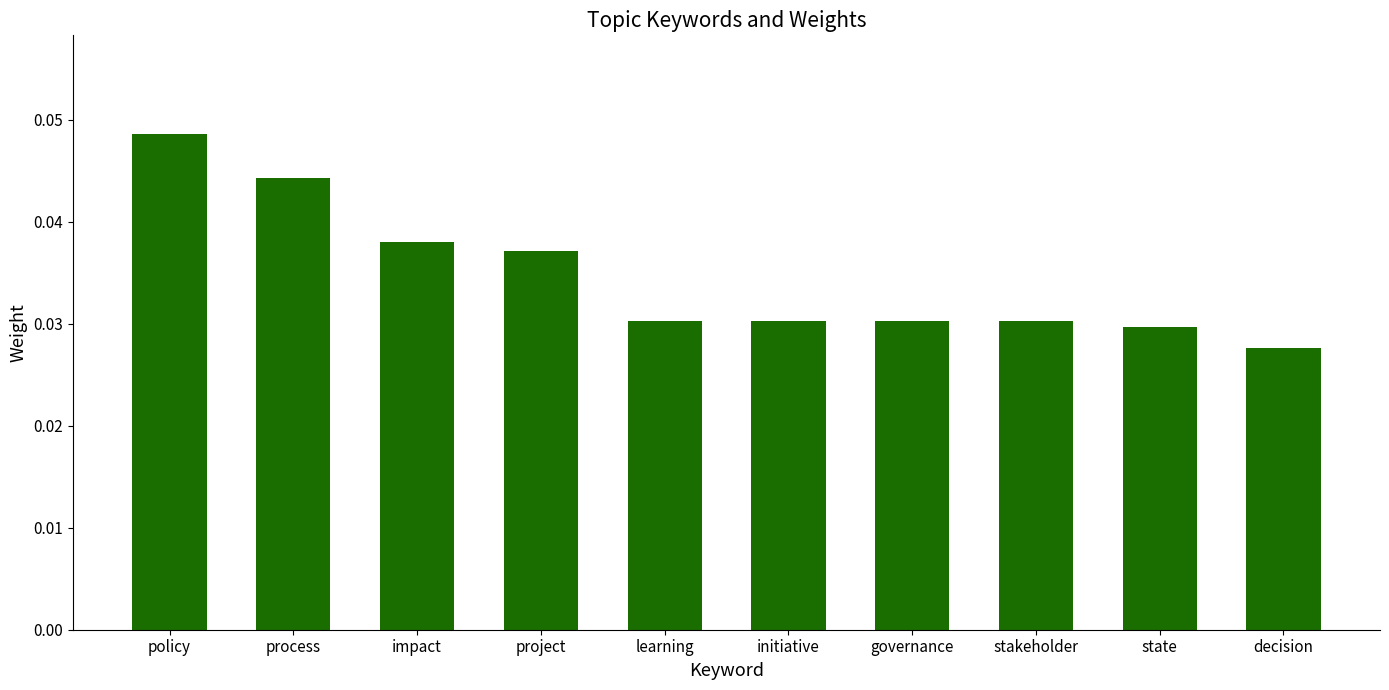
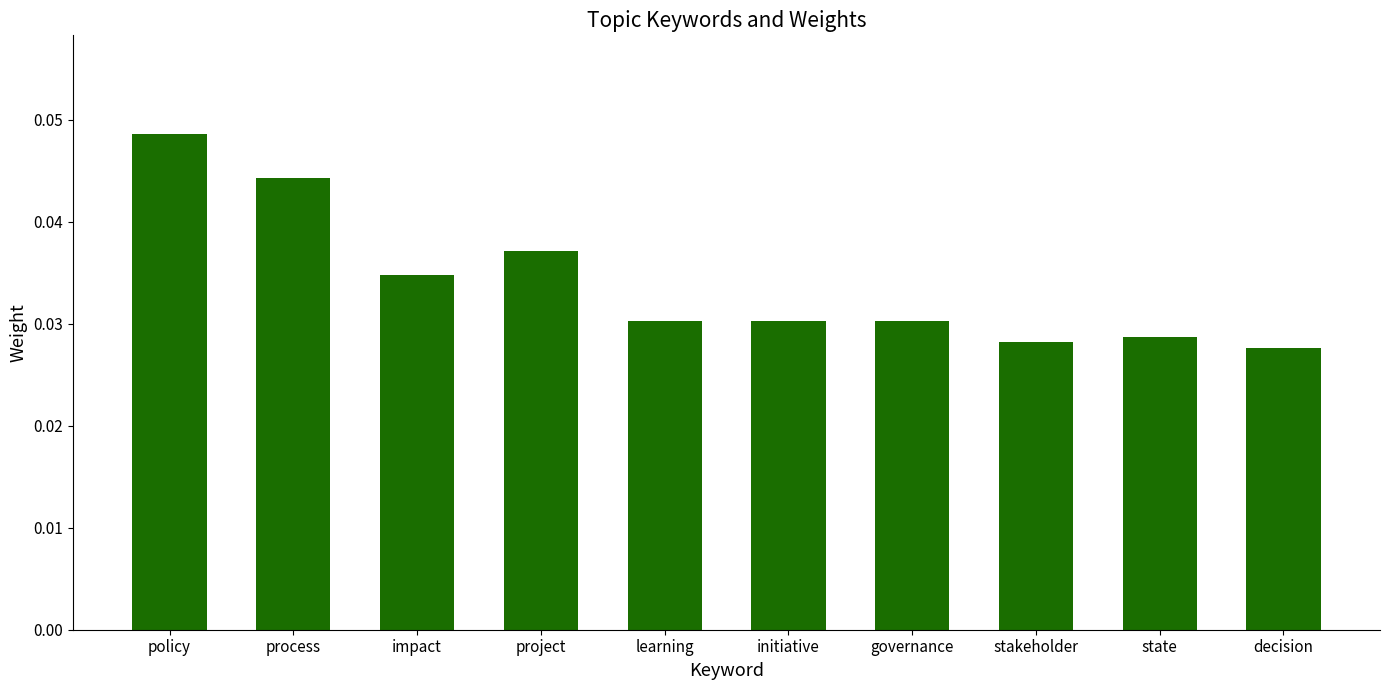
impact: 0.0380 -> 0.0348
stakeholder: 0.0303 -> 0.0282
state: 0.0297 -> 0.0287
